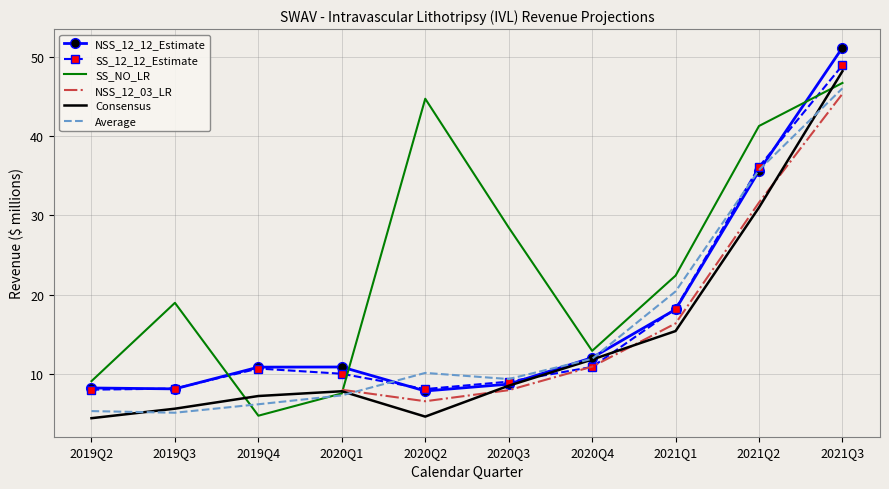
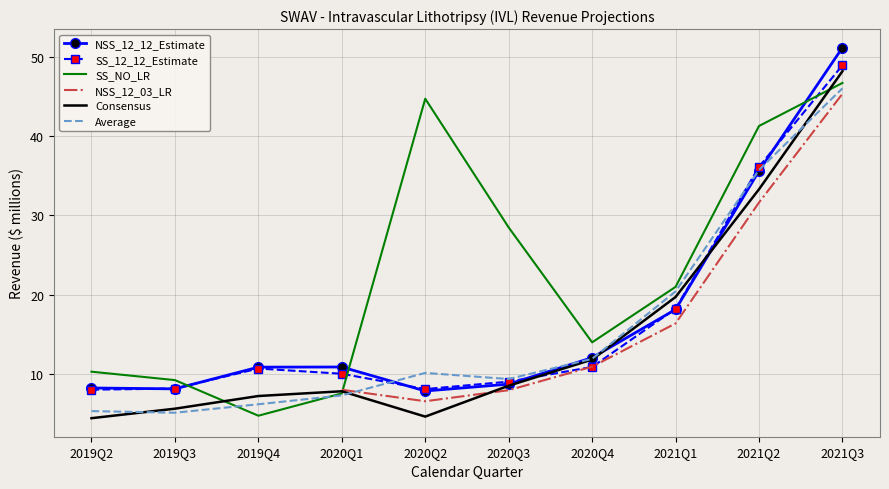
SS_NO_LR, 2019Q2: 9 -> 10
SS_NO_LR, 2019Q3: 19 -> 9
SS_NO_LR, 2020Q4: 13 -> 14
SS_NO_LR, 2021Q1: 22 -> 21
Consensus, 2021Q1: 15 -> 20
Consensus, 2021Q2: 31 -> 33
